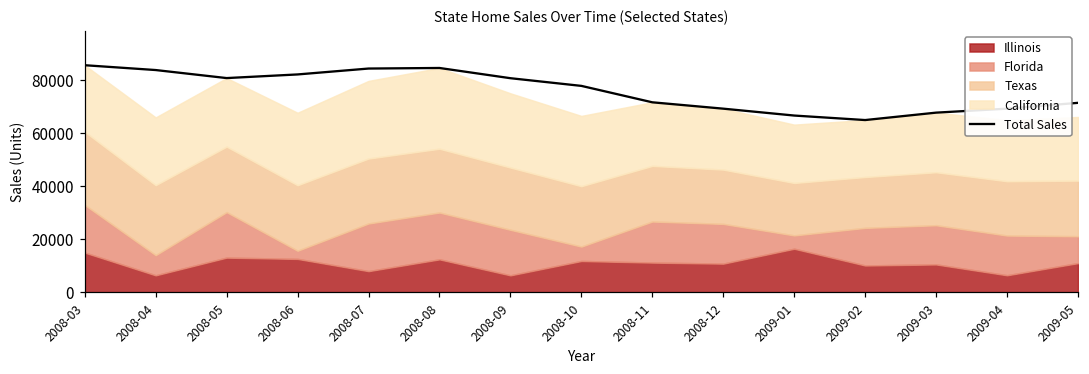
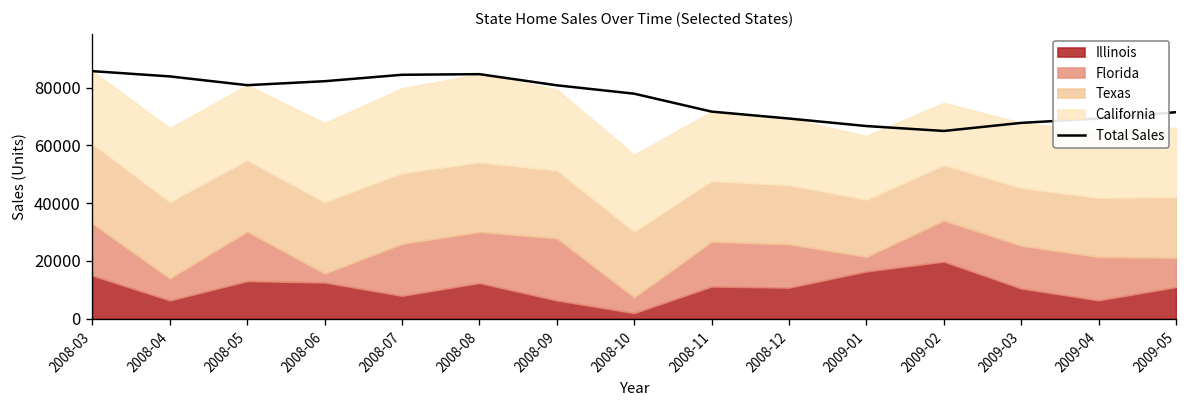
Florida, 2008-09: 17000 -> 21000
Illinois, 2008-10: 12000 -> 2000
Illinois, 2009-02: 10000 -> 20000
